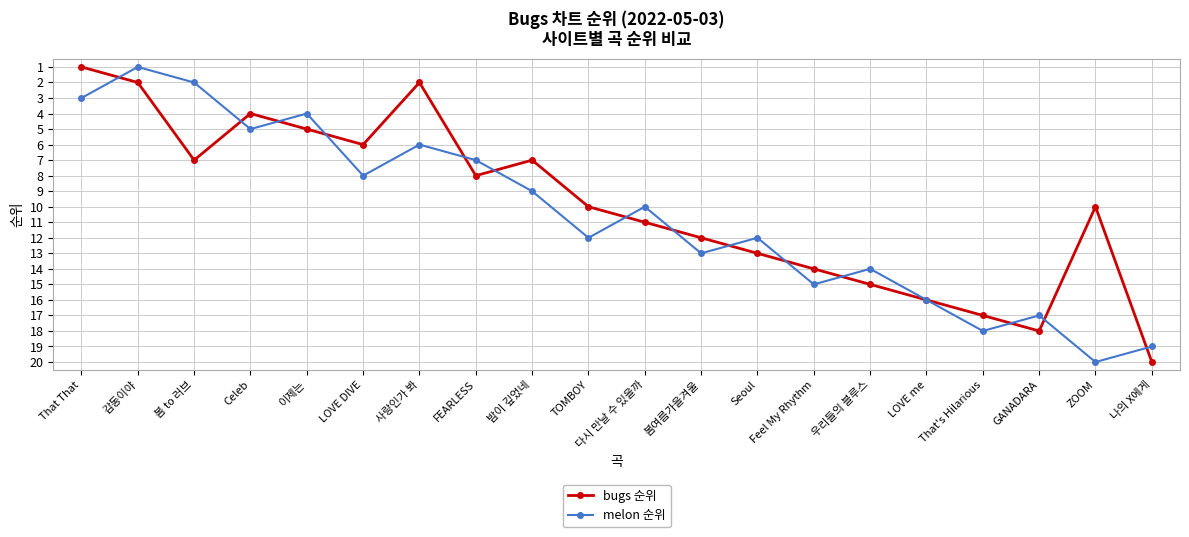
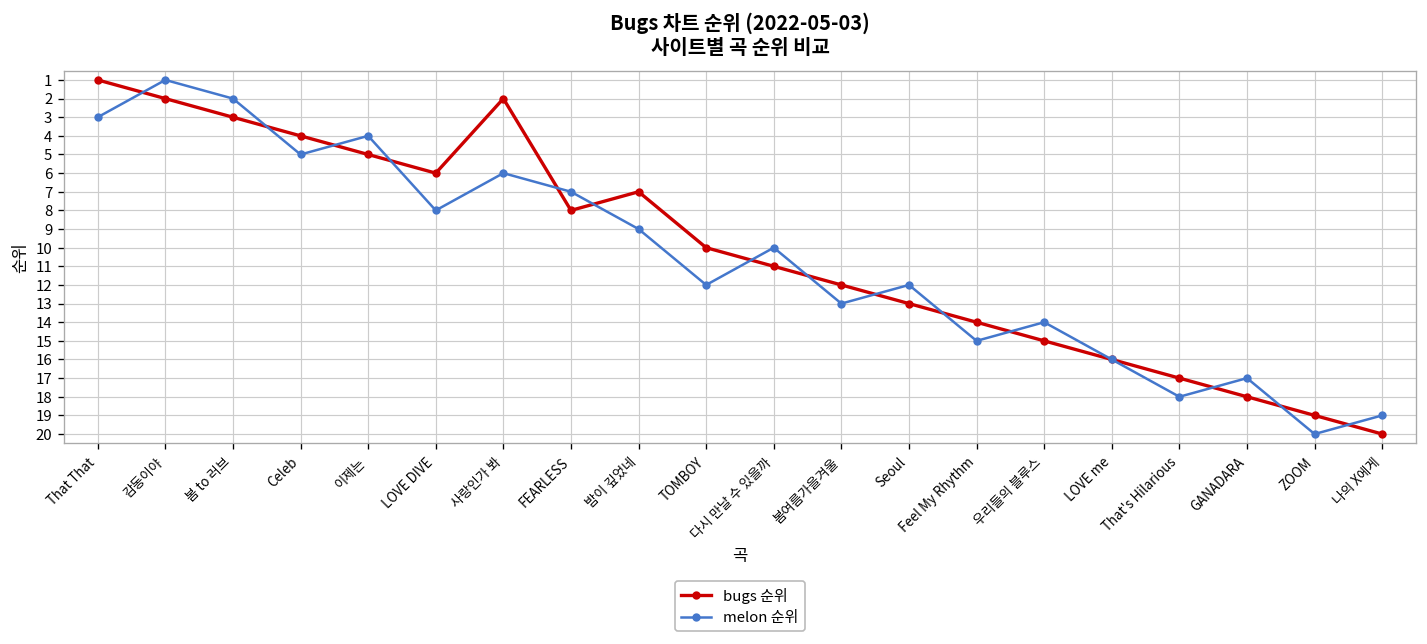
bugs 순위, 봄 to 러브: 7 -> 3
bugs 순위, ZOOM: 10 -> 19
